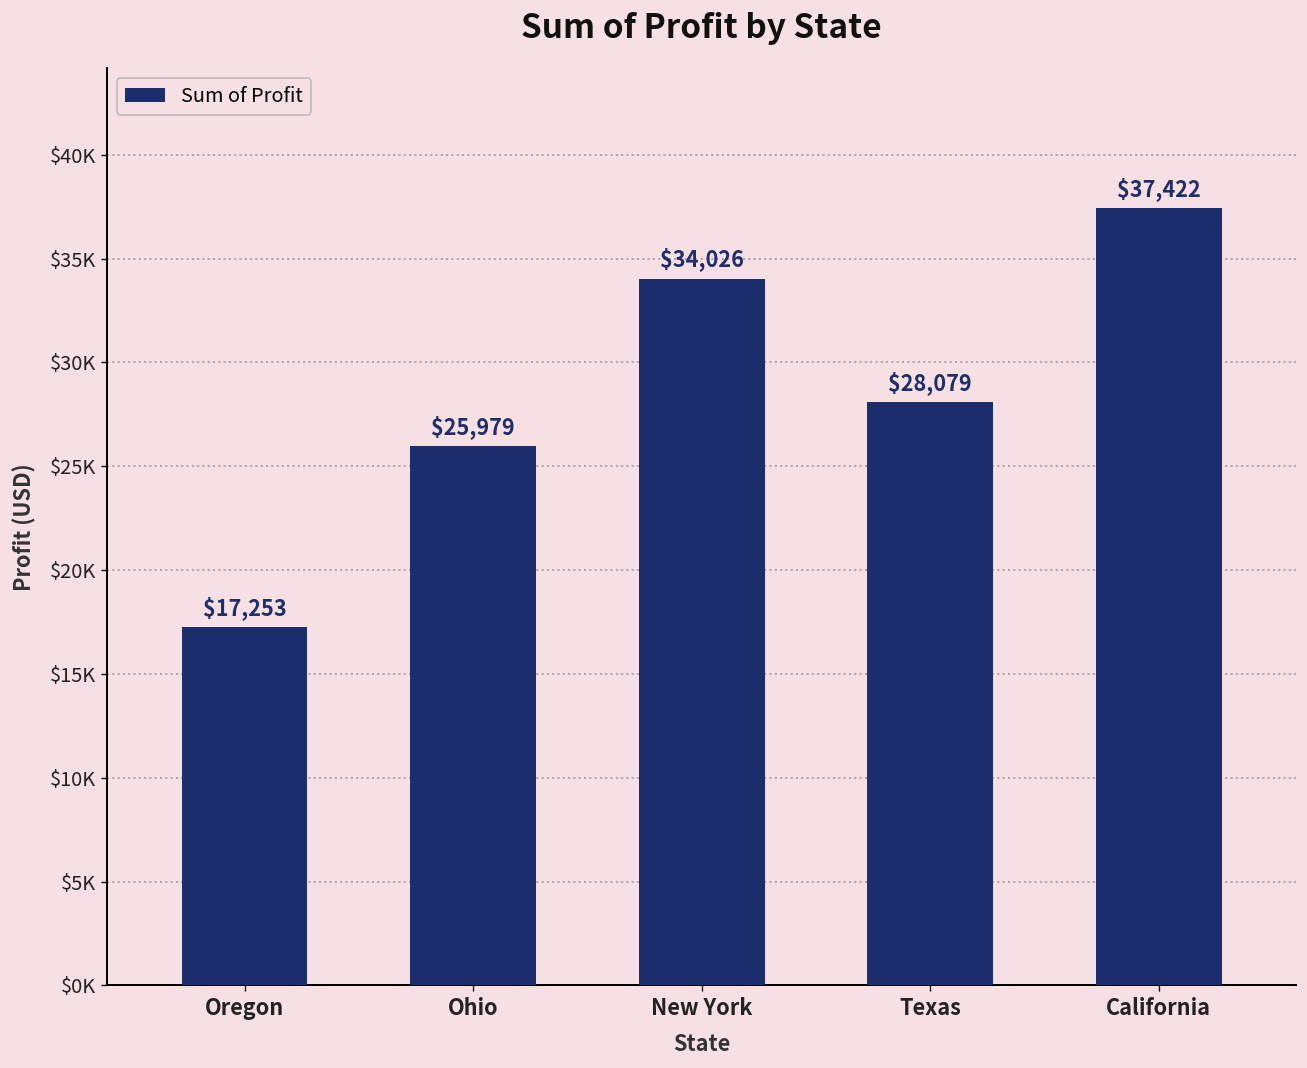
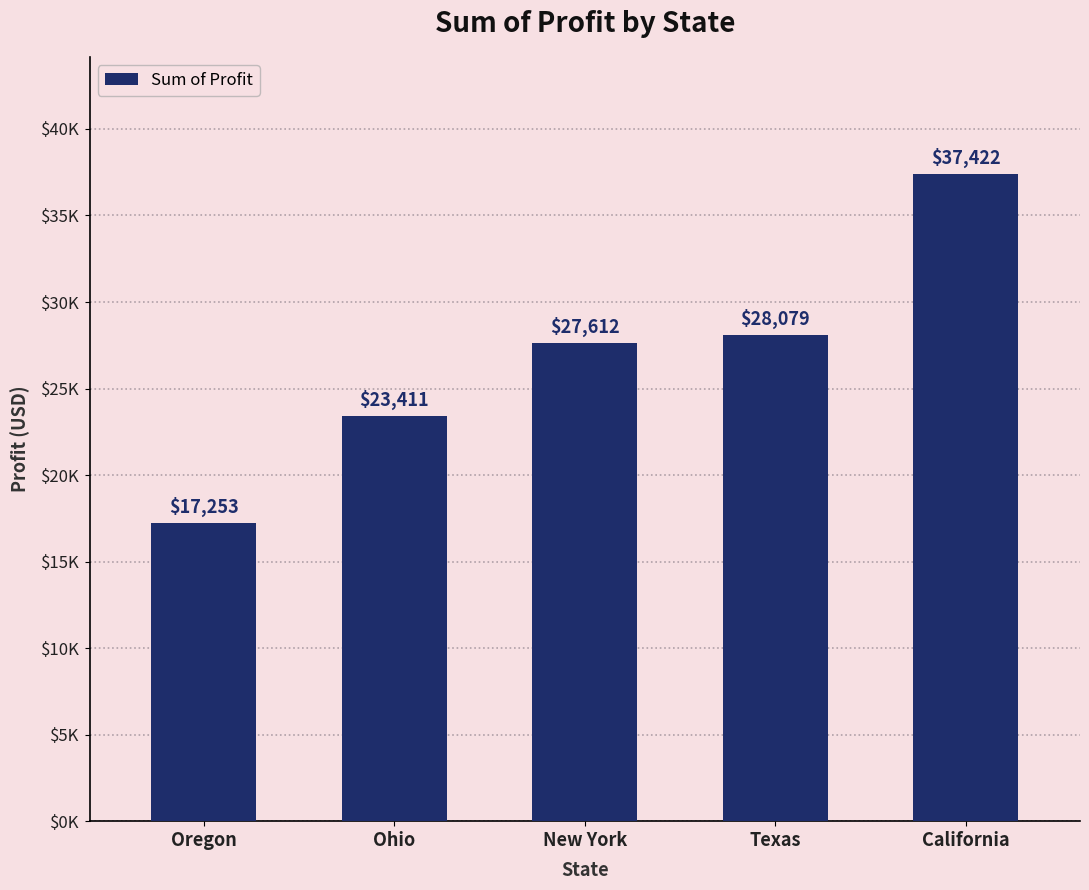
Ohio: $25,979 -> $23,411
New York: $34,026 -> $27,612
